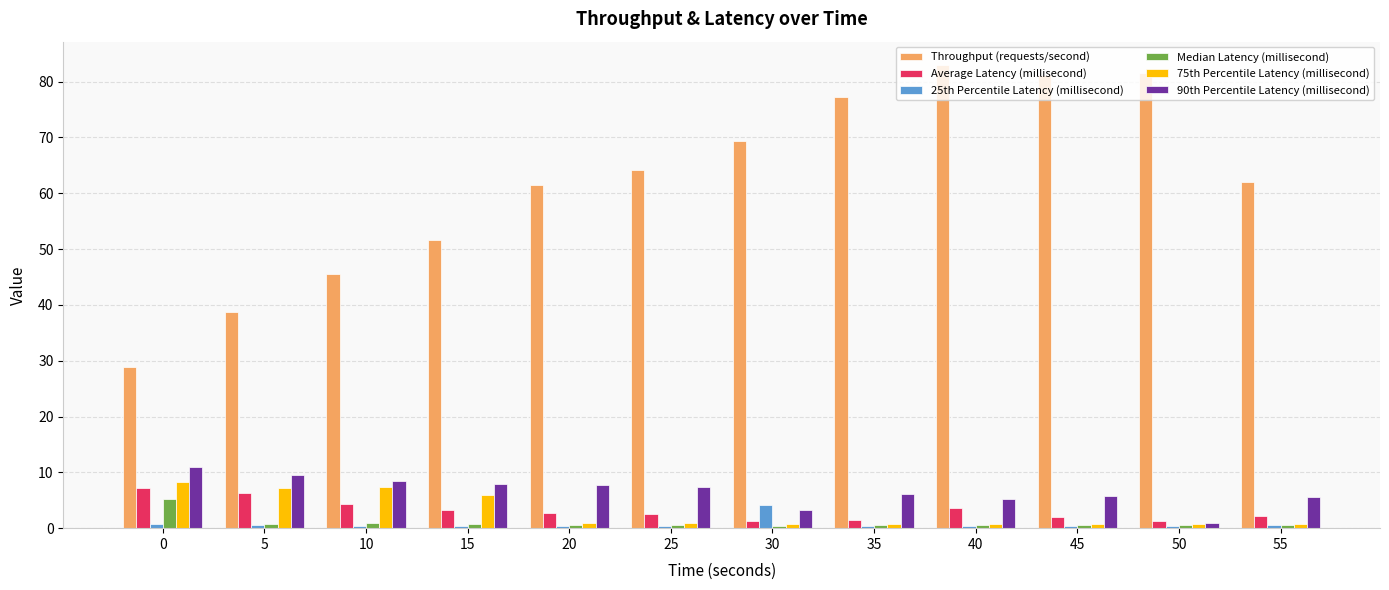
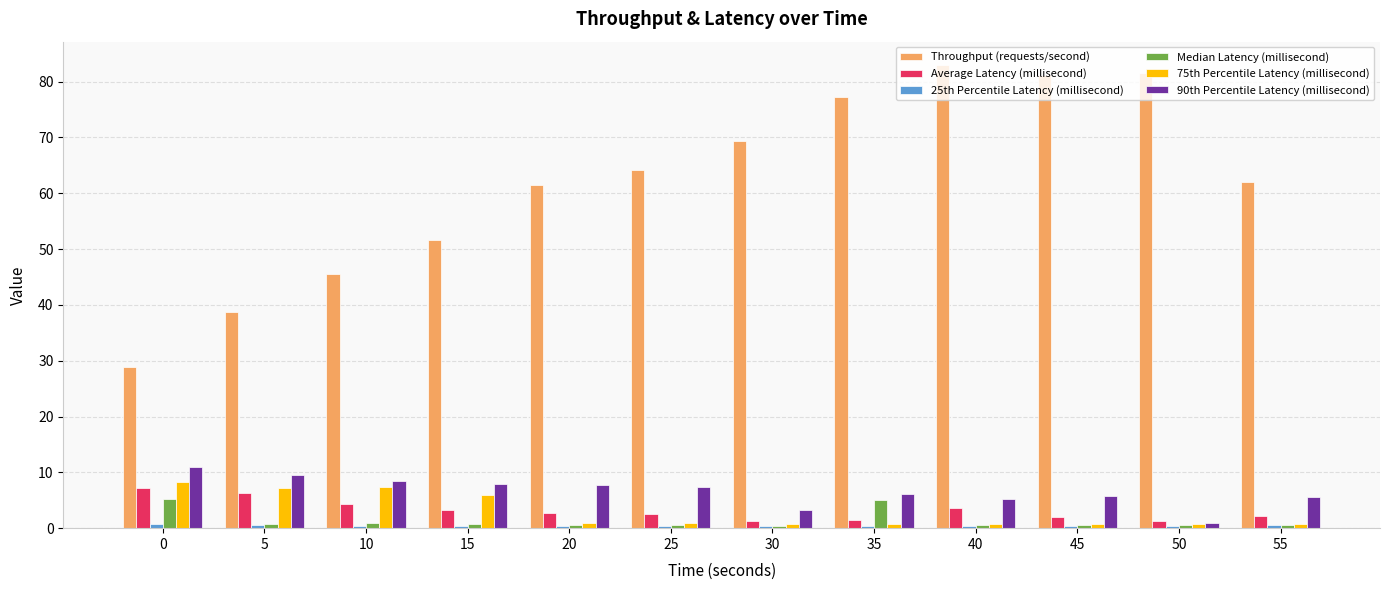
25th Percentile Latency (millisecond), 30: 4 -> 0
Median Latency (millisecond), 35: 1 -> 5
